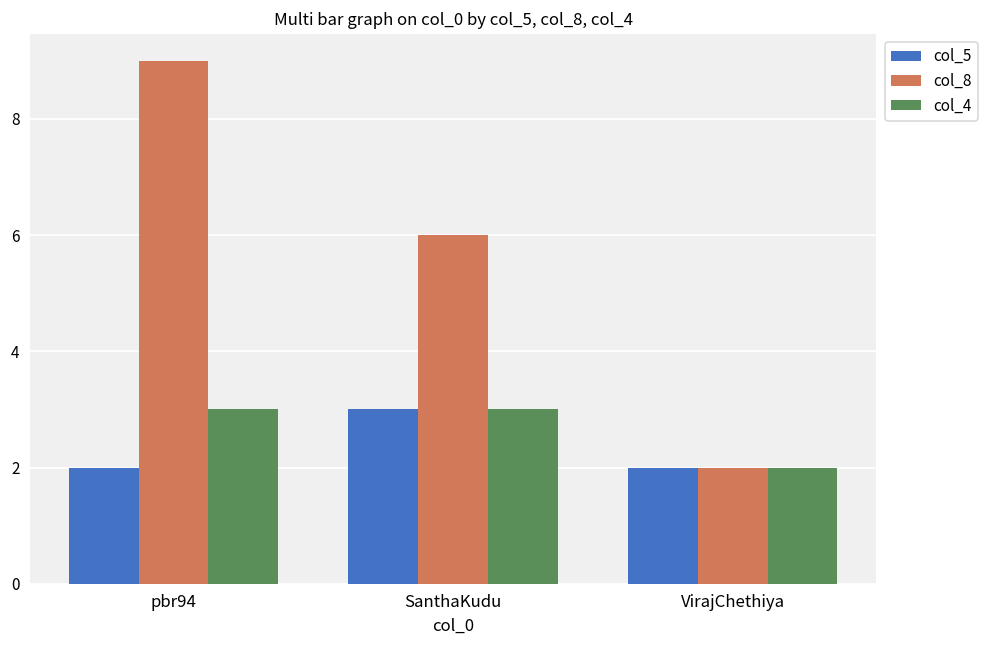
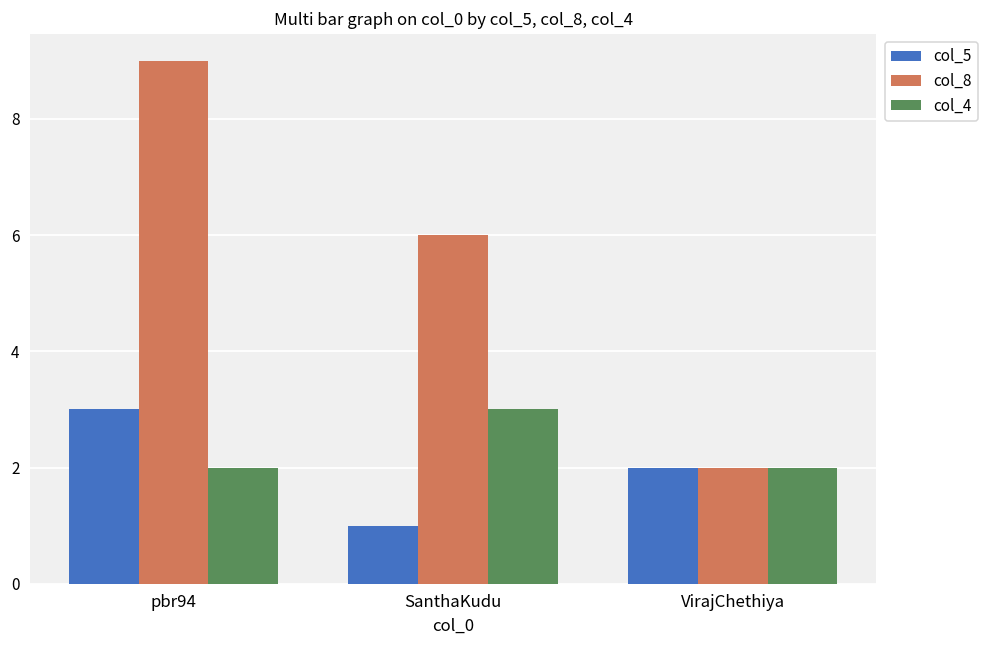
col_5, pbr94: 2 -> 3
col_4, pbr94: 3 -> 2
col_5, SanthaKudu: 3 -> 1
